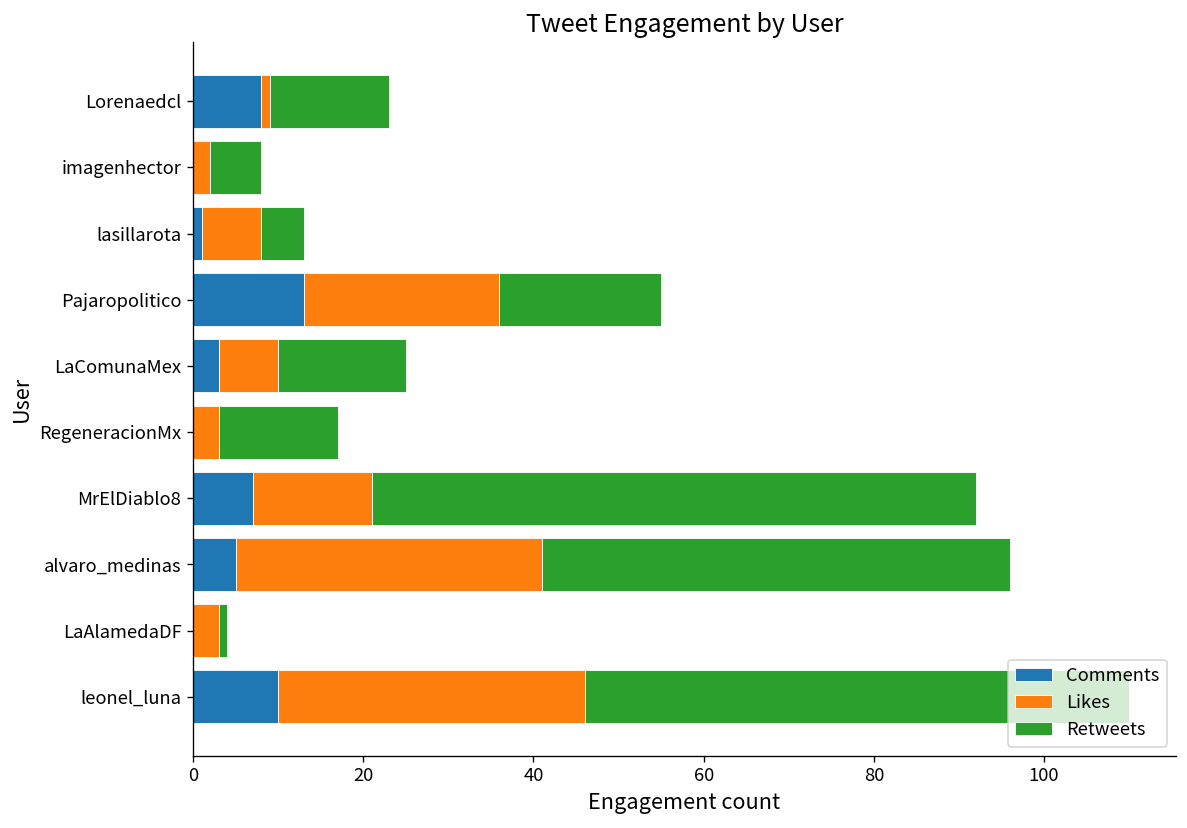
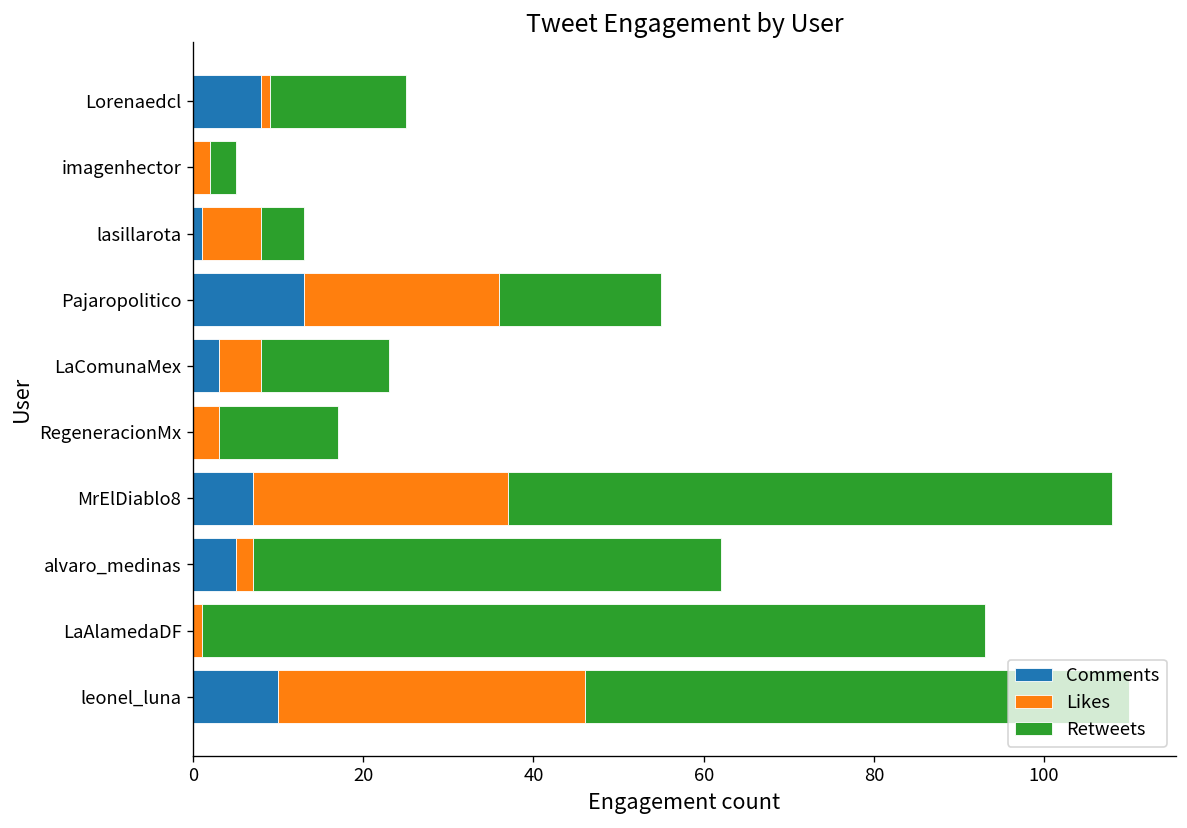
Retweets, Lorenaedcl: 14 -> 16
Retweets, imagenhector: 6 -> 3
Likes, LaComunaMex: 7 -> 5
Likes, MrElDiablo8: 14 -> 30
Likes, alvaro_medinas: 36 -> 2
Likes, LaAlamedaDF: 3 -> 1
Retweets, LaAlamedaDF: 1 -> 92
